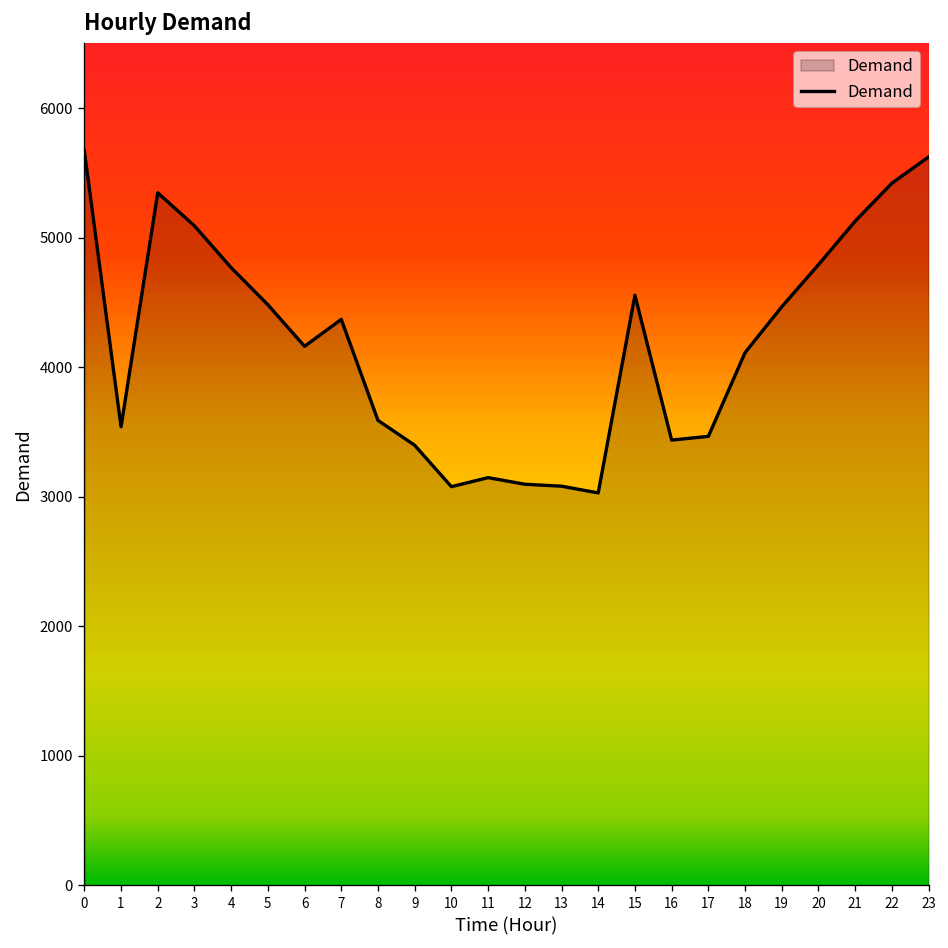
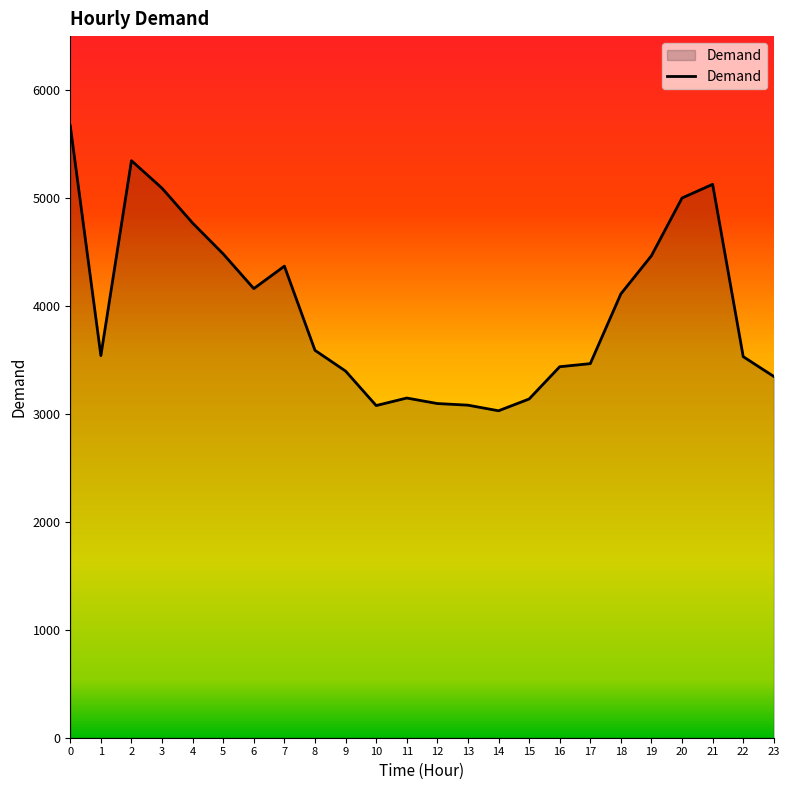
15: 4560 -> 3140
20: 4790 -> 5000
22: 5420 -> 3530
23: 5620 -> 3350
